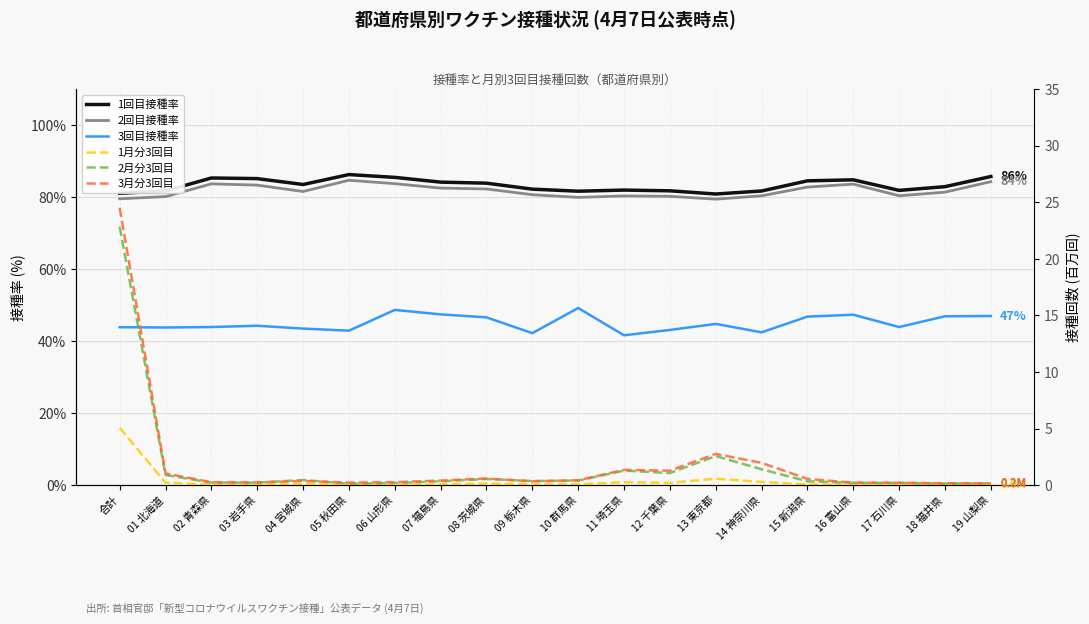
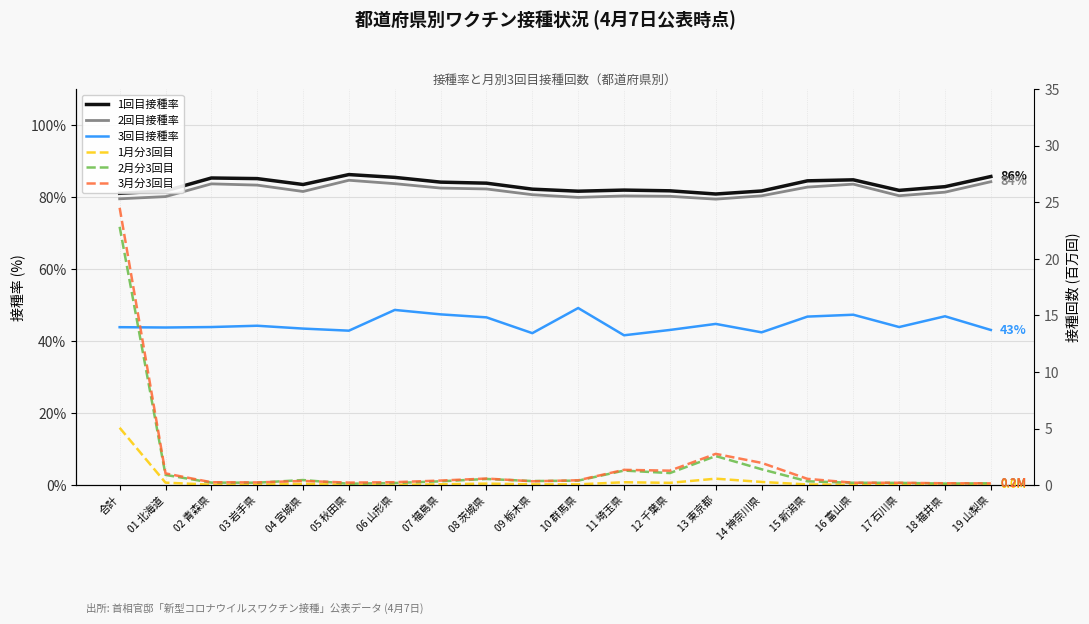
3回目接種率, 19 山梨県: 47% -> 43%
